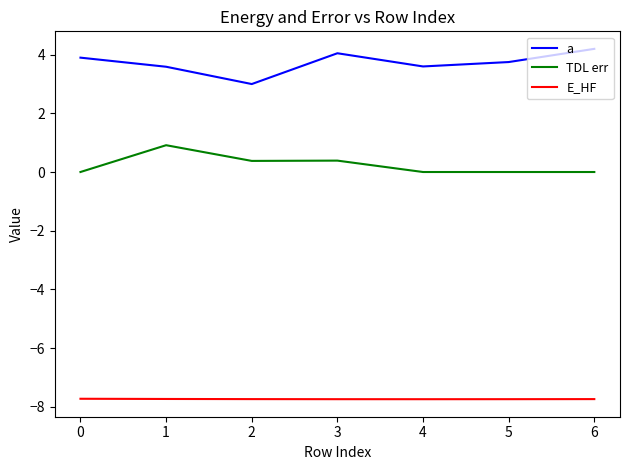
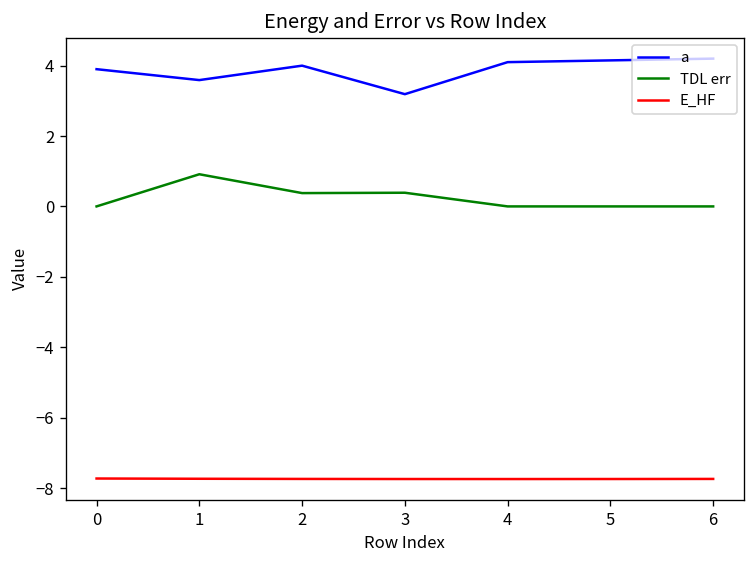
a, 2: 3 -> 4
a, 3: 4.1 -> 3.2
a, 4: 3.6 -> 4.1
a, 5: 3.8 -> 4.2
